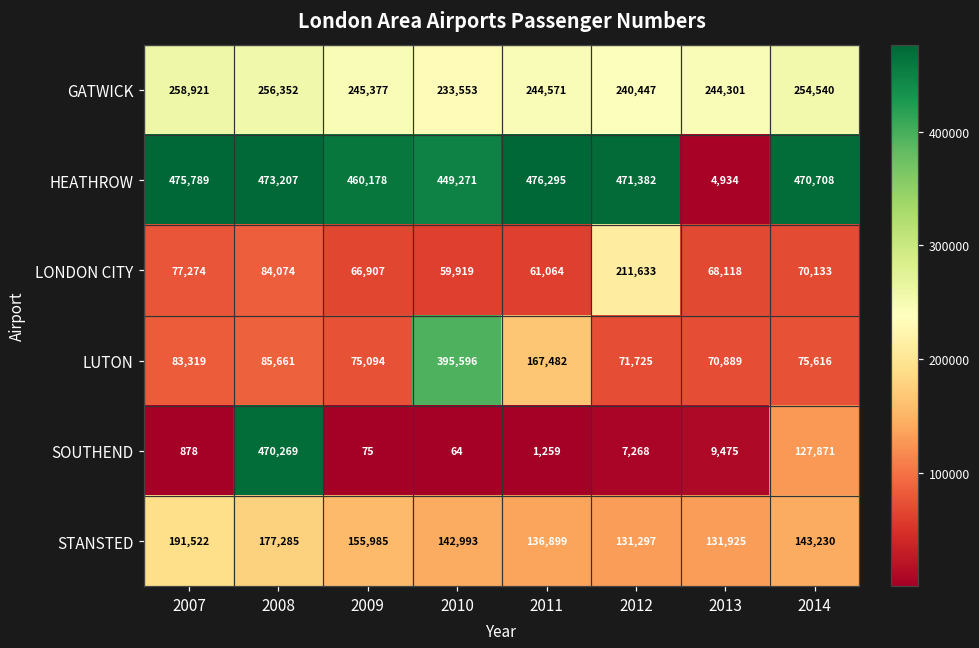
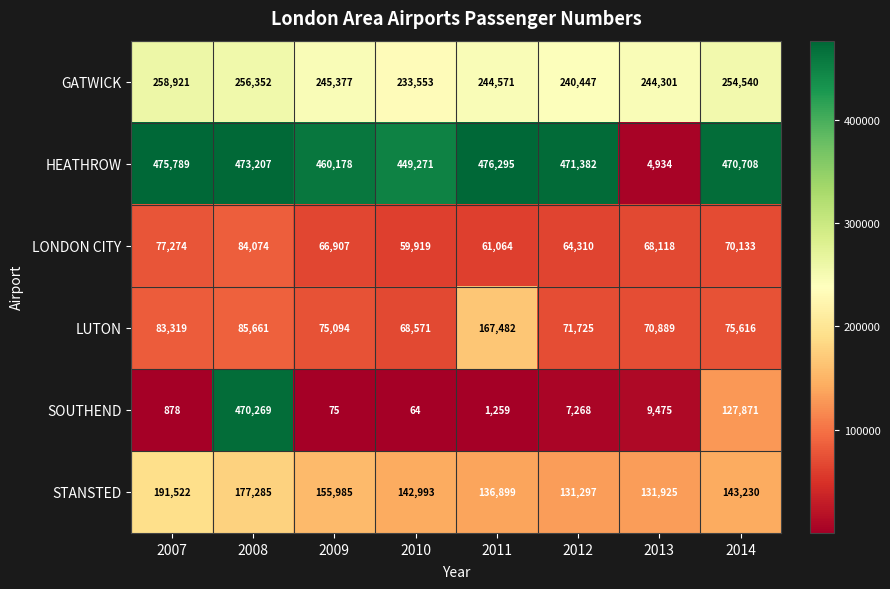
LONDON CITY, 2012: 211,633 -> 64,310
LUTON, 2010: 395,596 -> 68,571
